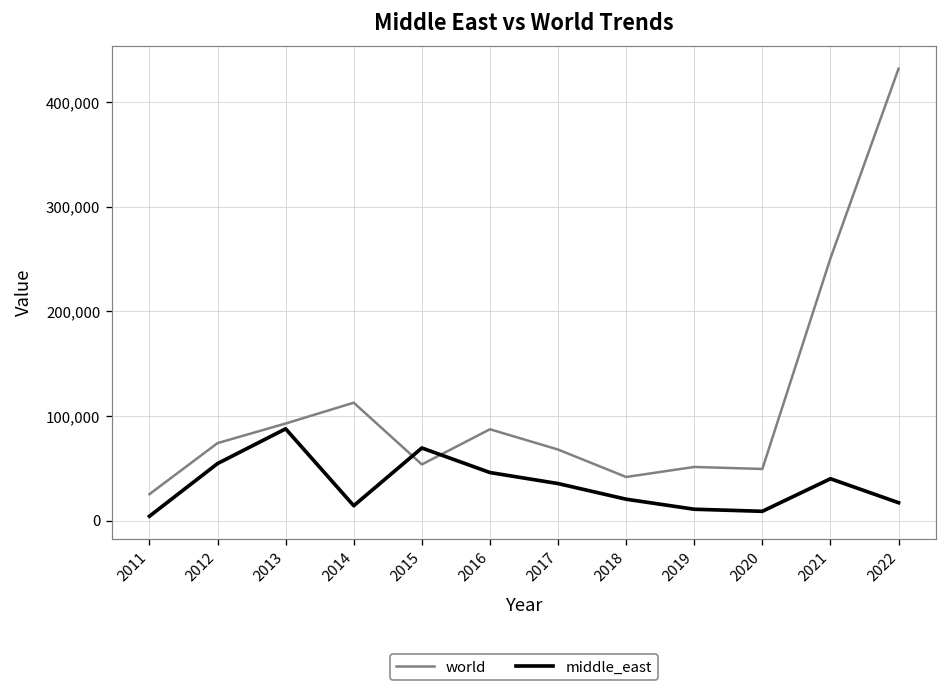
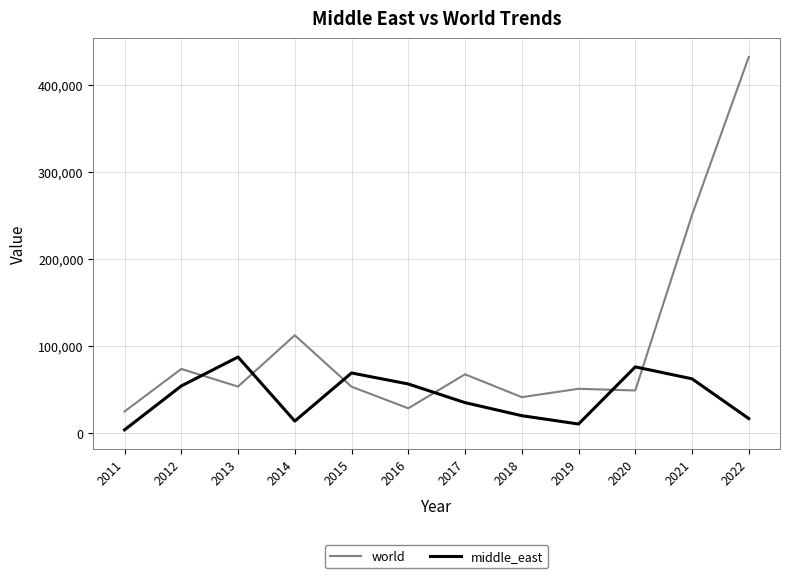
world, 2013: 90,000 -> 50,000
world, 2016: 90,000 -> 30,000
middle_east, 2016: 50,000 -> 60,000
middle_east, 2020: 10,000 -> 80,000
middle_east, 2021: 40,000 -> 60,000
